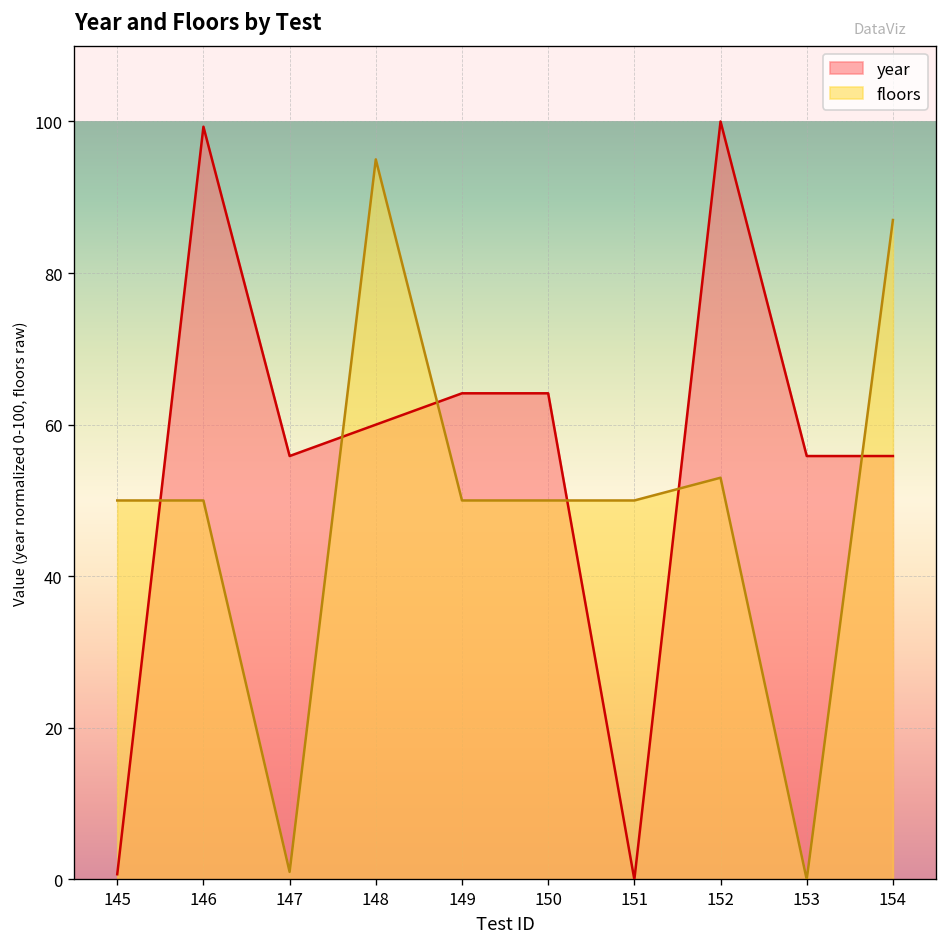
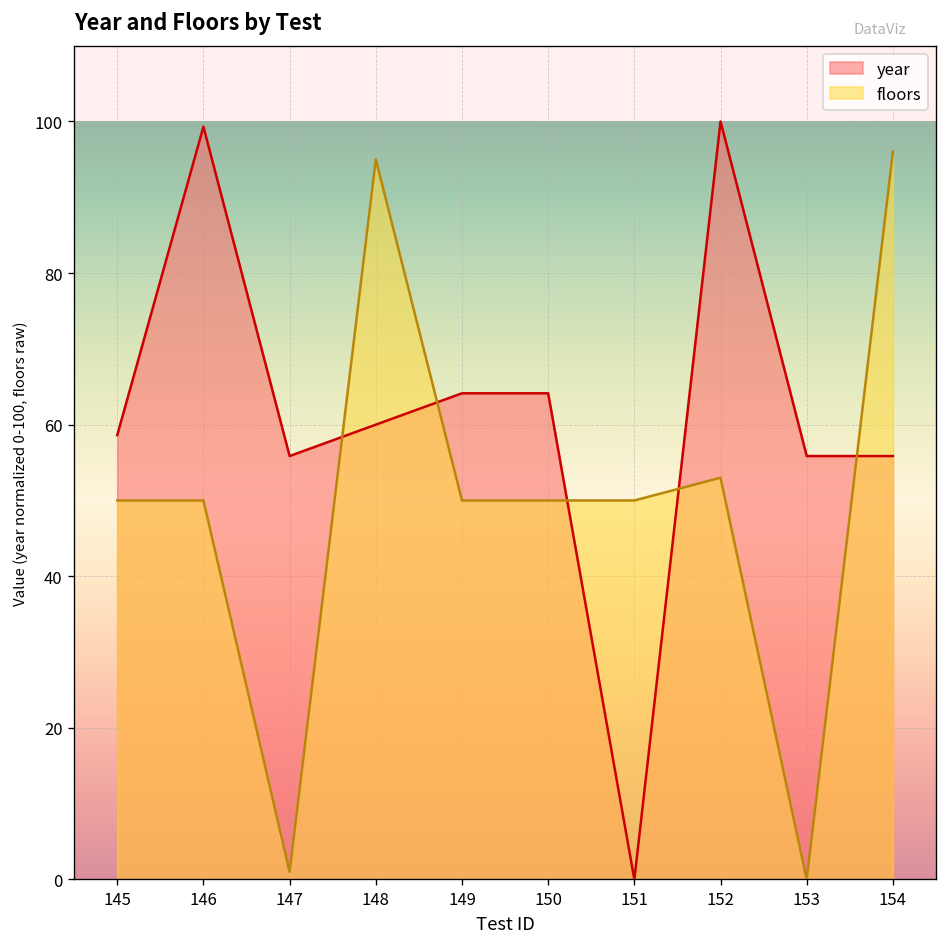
year, 145: 1 -> 59
floors, 154: 87 -> 96
